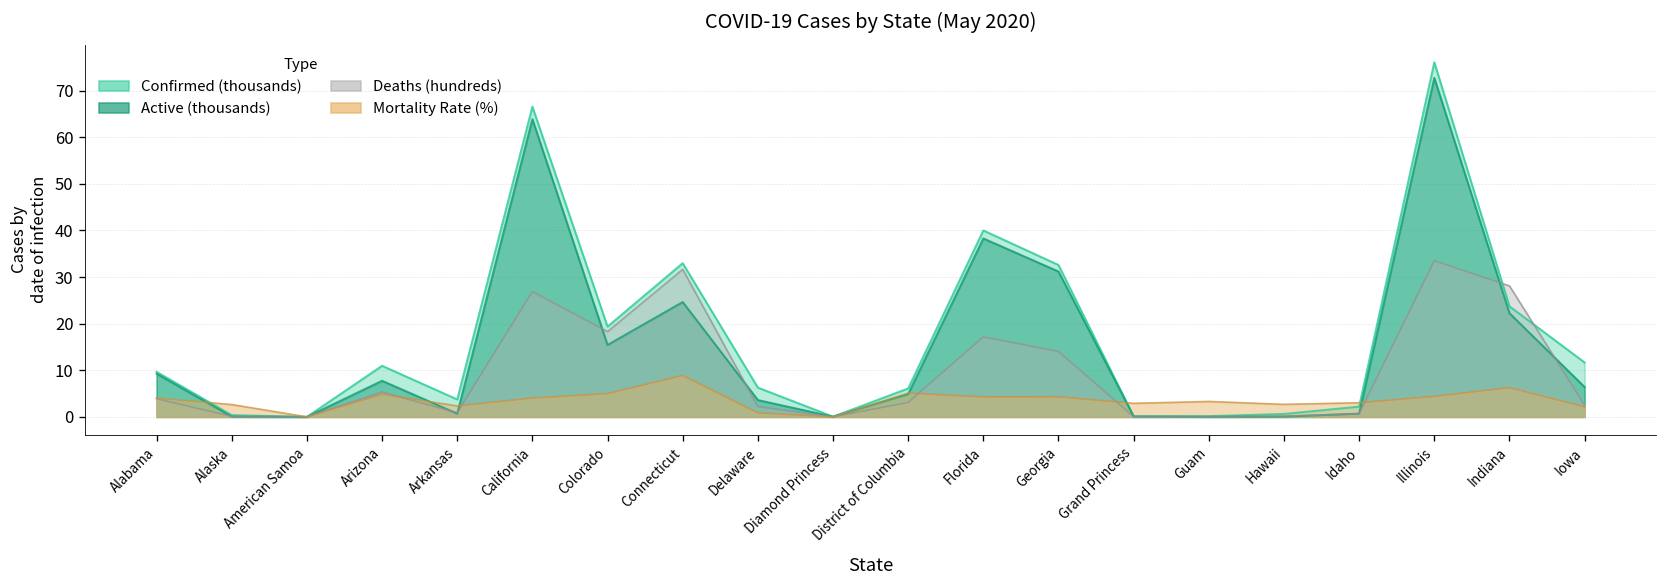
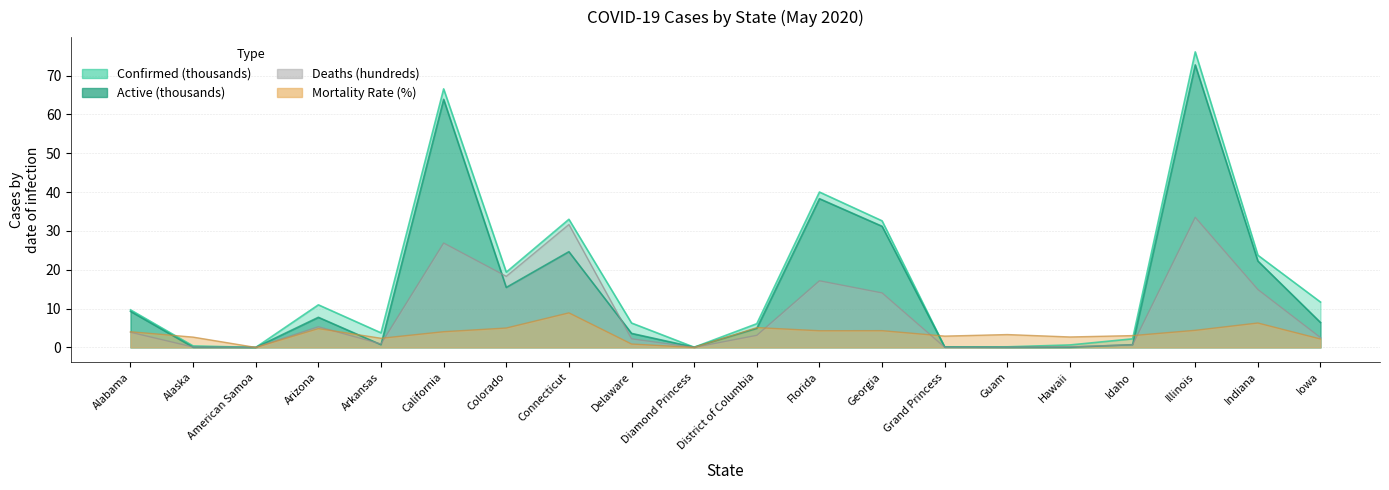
Deaths (hundreds), Indiana: 28 -> 15
